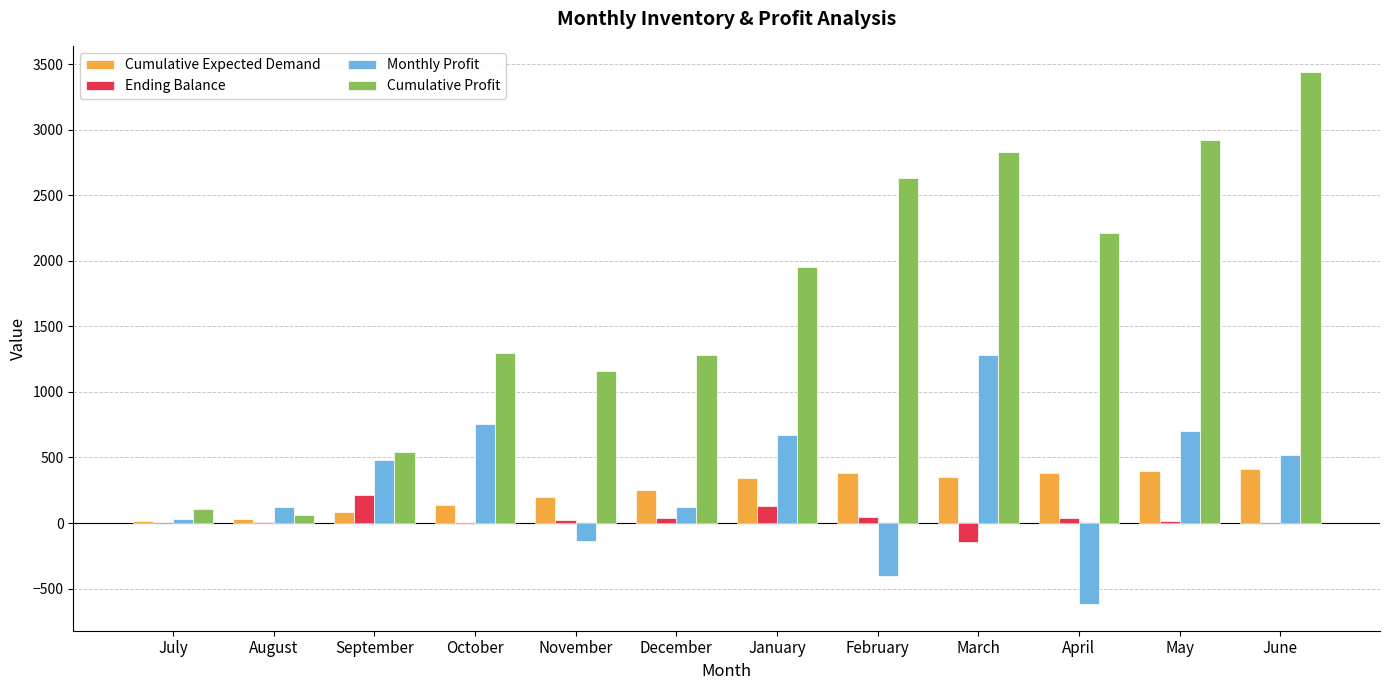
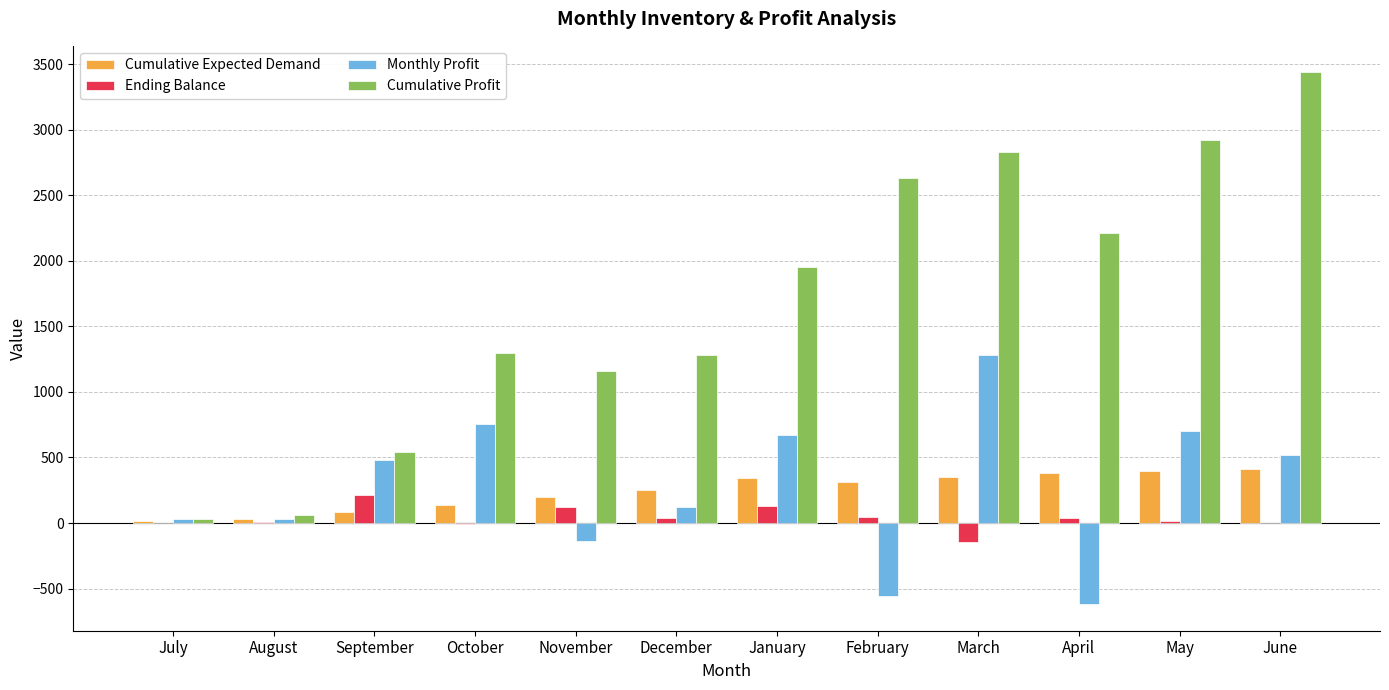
Cumulative Profit, July: 110 -> 30
Monthly Profit, August: 130 -> 30
Ending Balance, November: 30 -> 120
Cumulative Expected Demand, February: 390 -> 320
Monthly Profit, February: -400 -> -560
